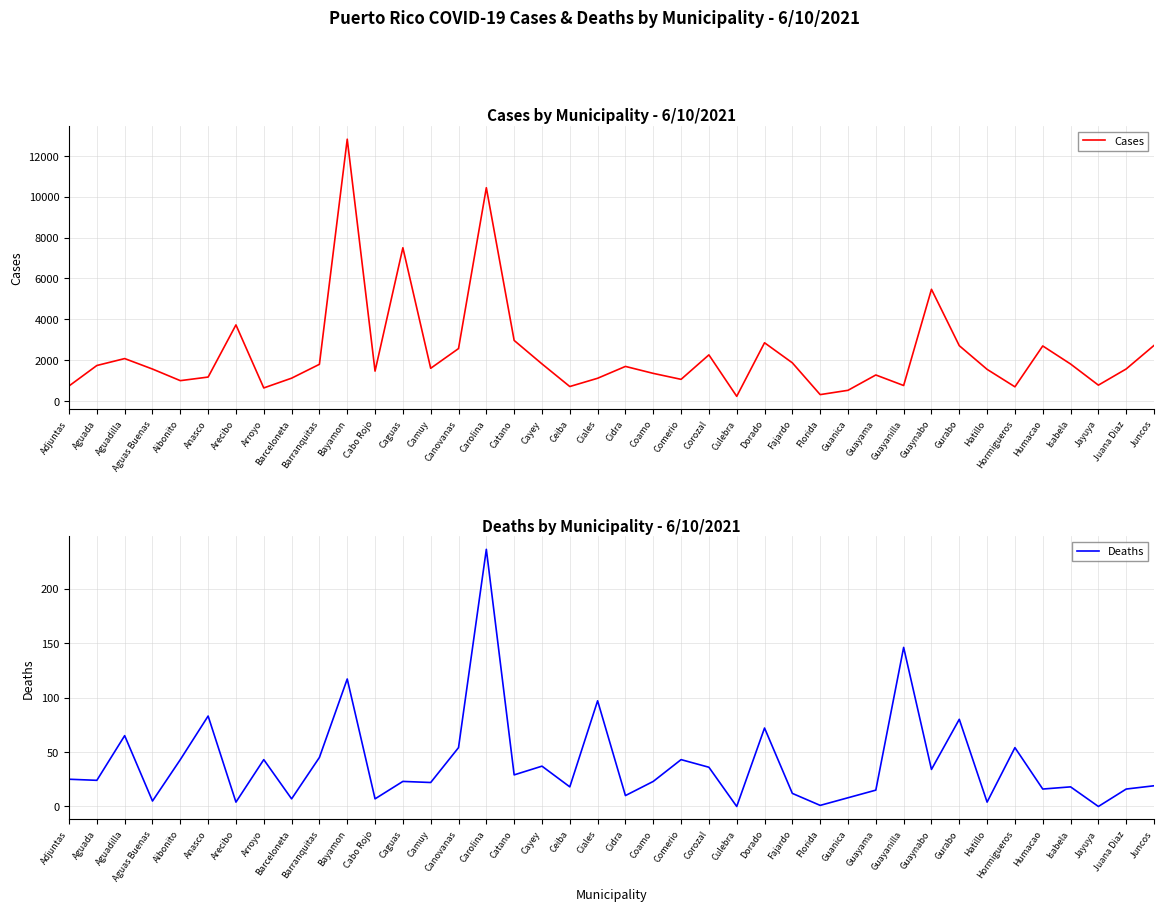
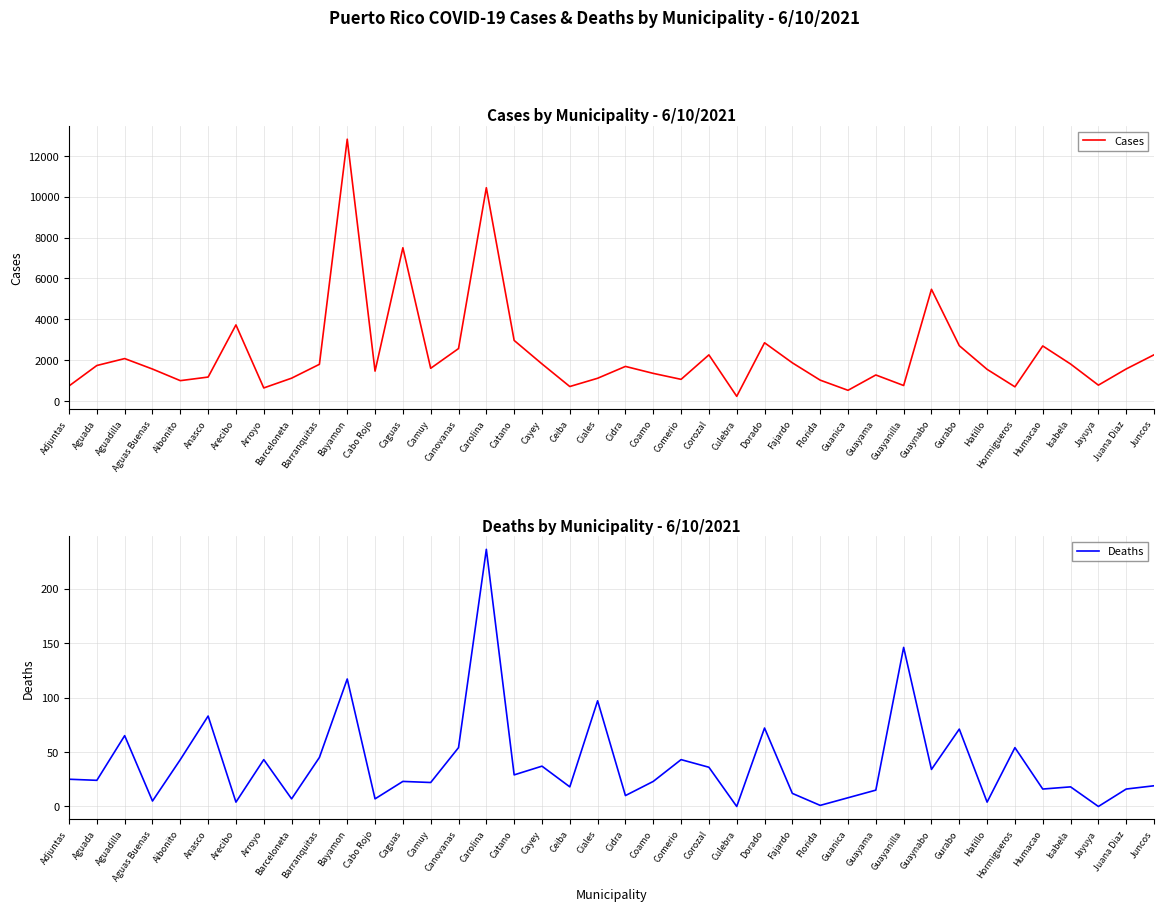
Cases by Municipality - 6/10/2021, Florida: 300 -> 1000
Cases by Municipality - 6/10/2021, Juncos: 2700 -> 2300
Deaths by Municipality - 6/10/2021, Gurabo: 80 -> 71
